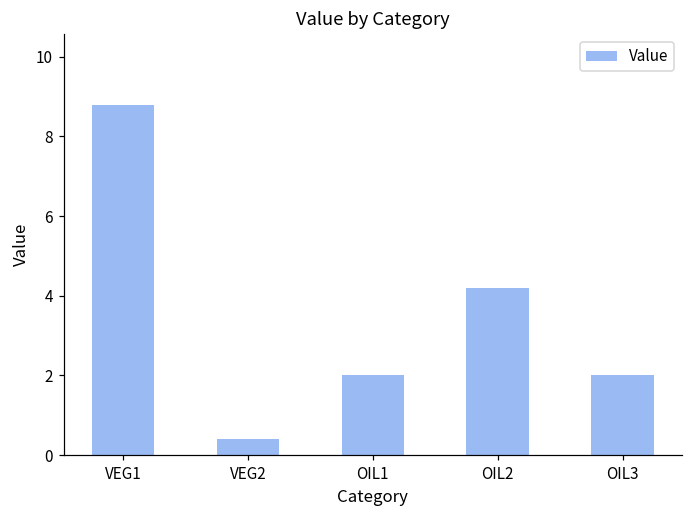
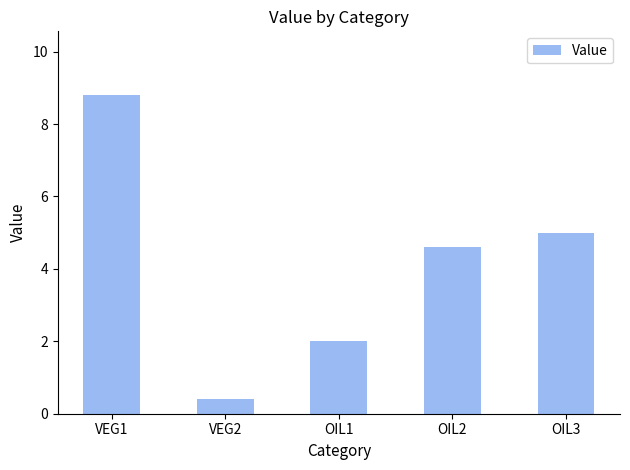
OIL2: 4.2 -> 4.6
OIL3: 2 -> 5
